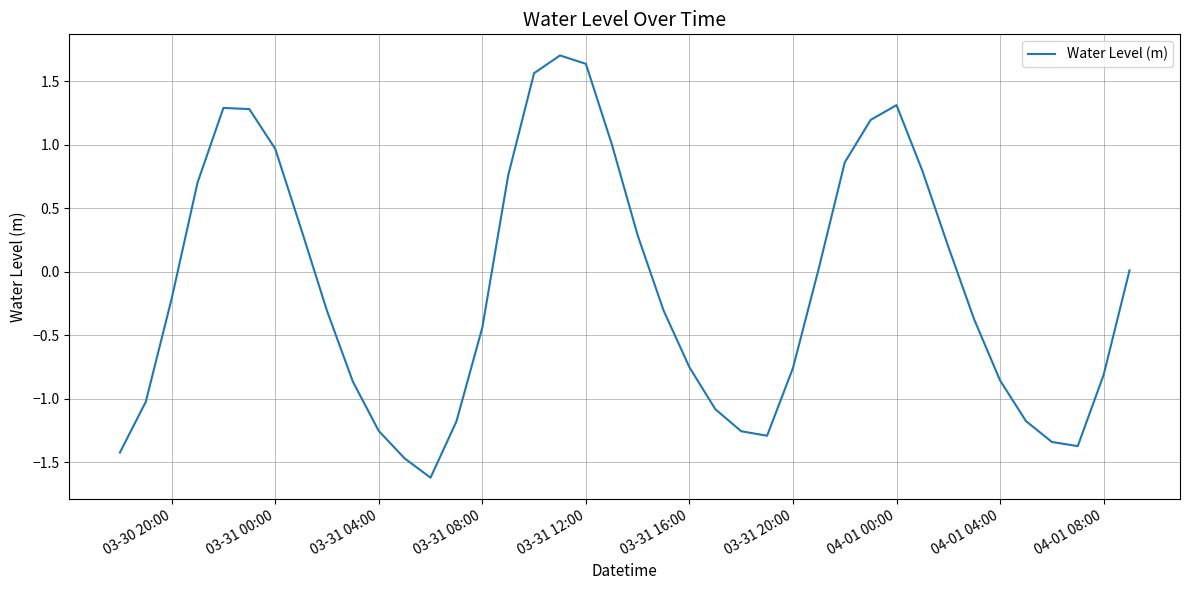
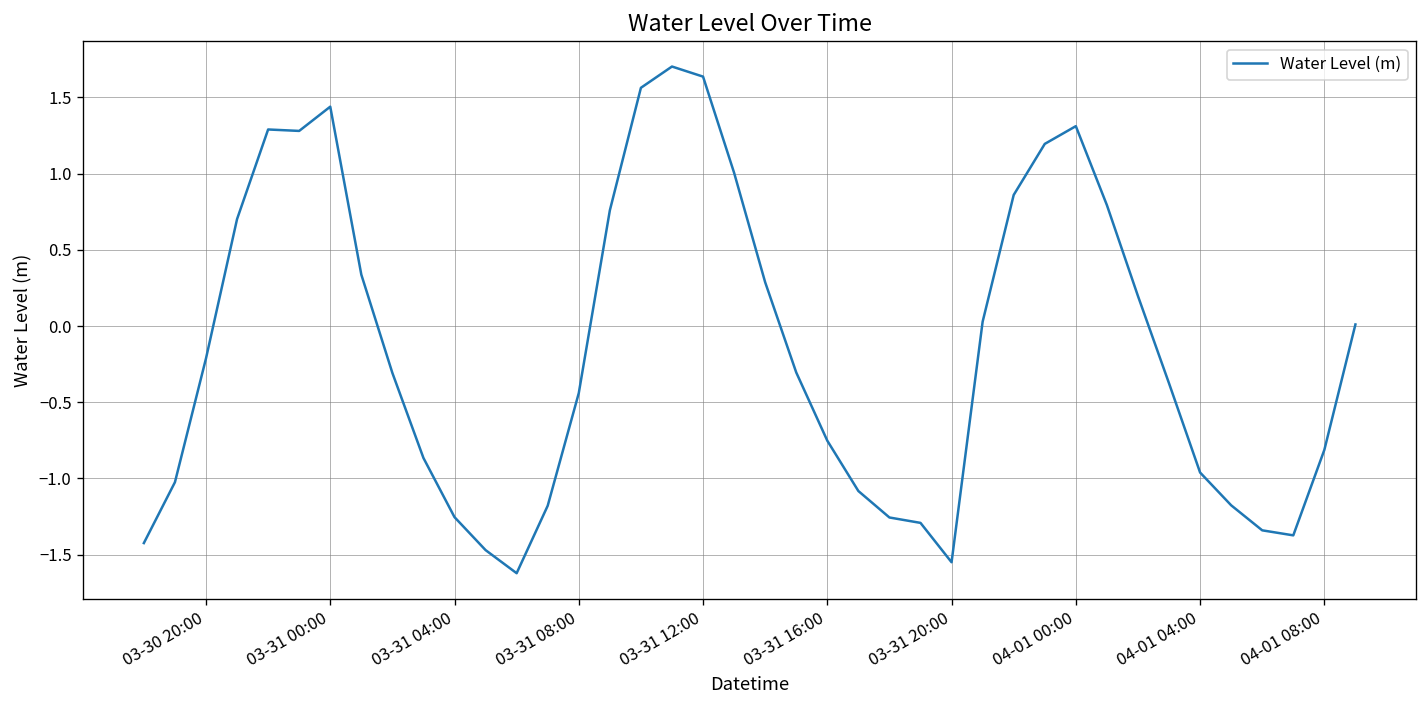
03-31 00:00: 0.97 -> 1.44
03-31 20:00: -0.76 -> -1.55
04-01 04:00: -0.86 -> -0.96
